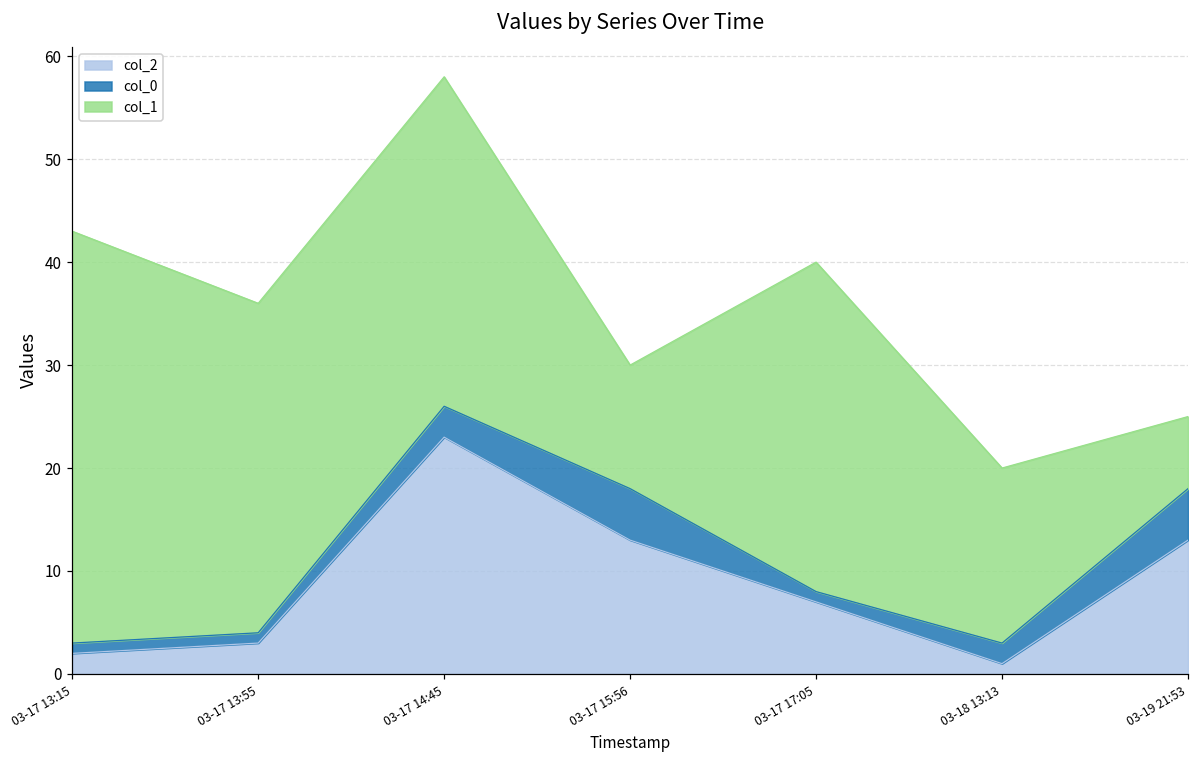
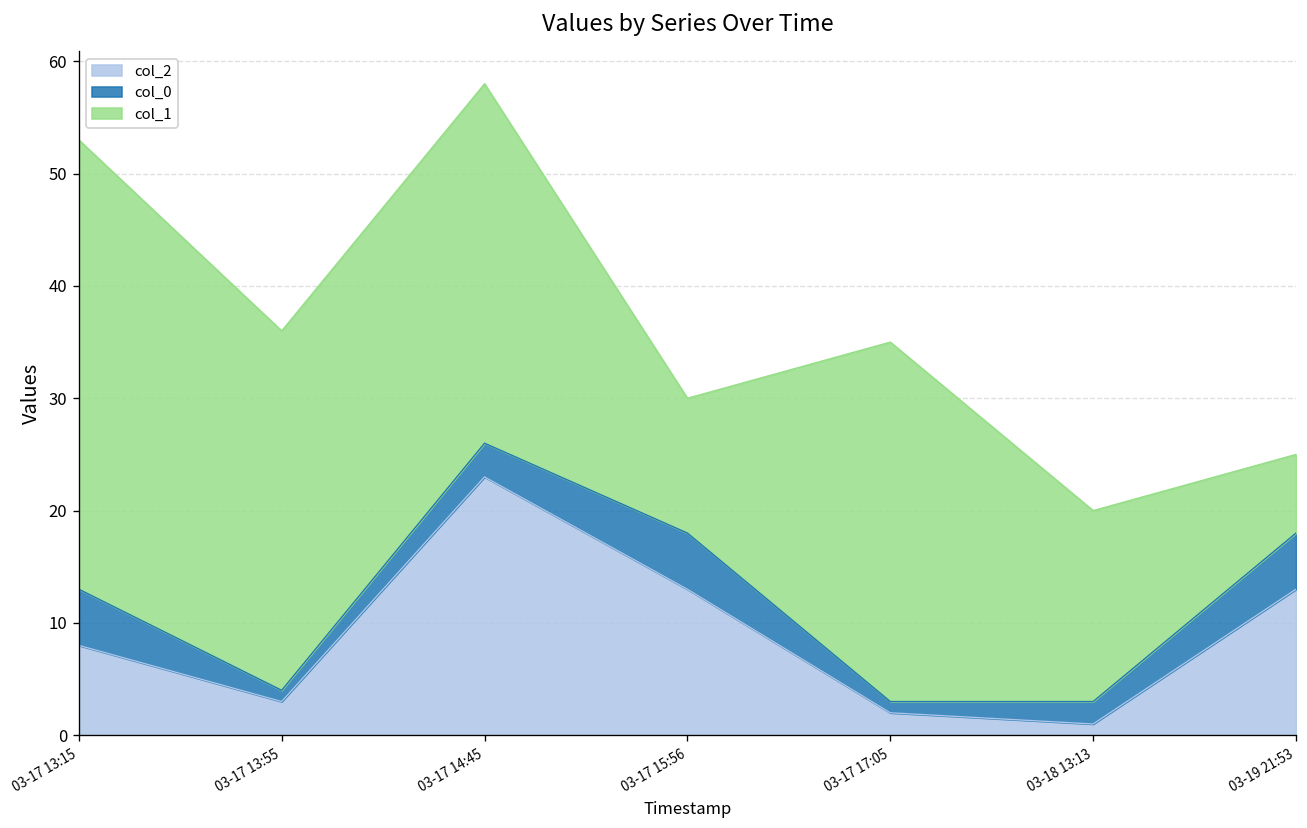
col_2, 03-17 13:15: 2 -> 8
col_0, 03-17 13:15: 1 -> 5
col_2, 03-17 17:05: 7 -> 2
